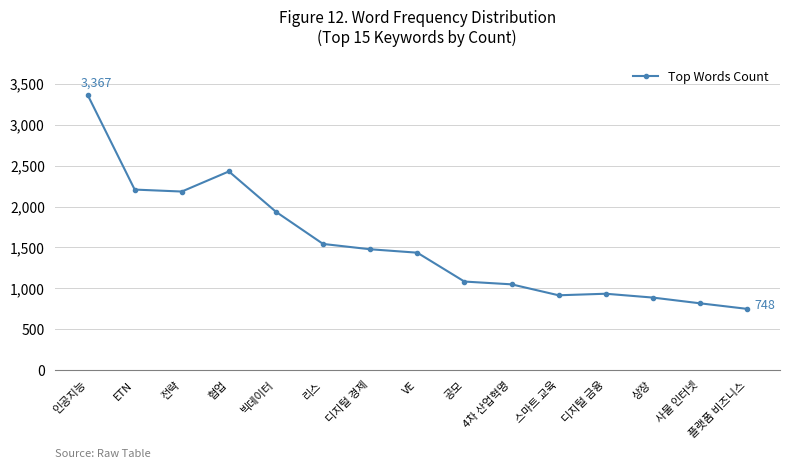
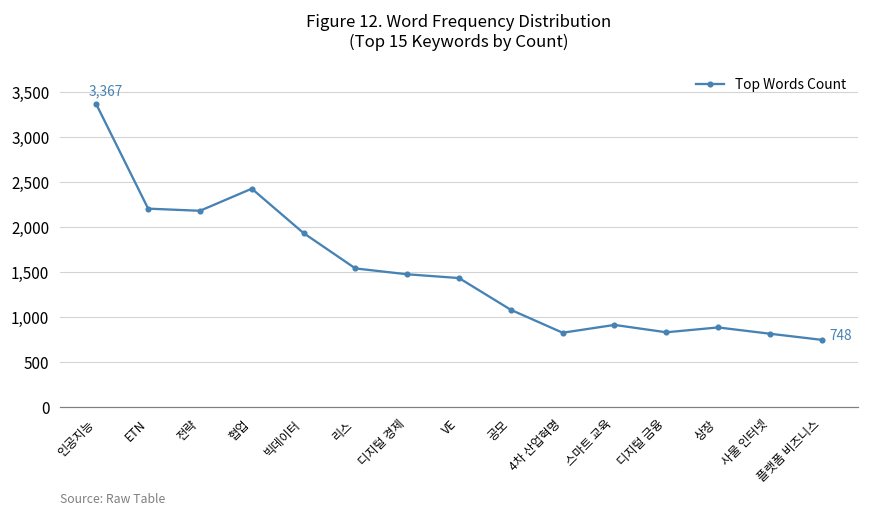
4차 산업혁명: 1,000 -> 800
디지털 금융: 900 -> 800
